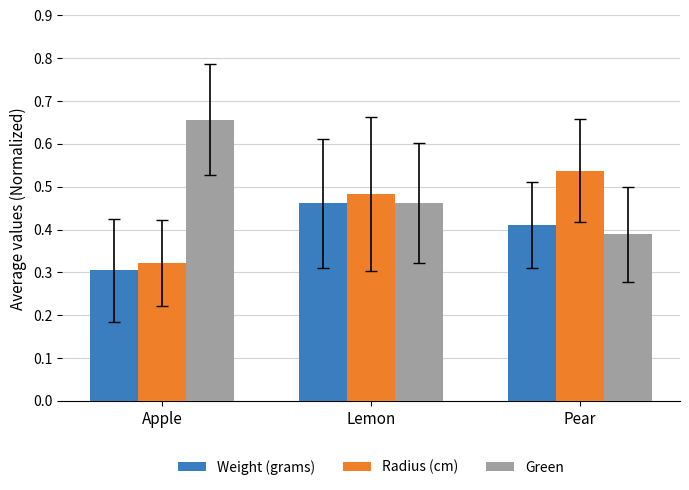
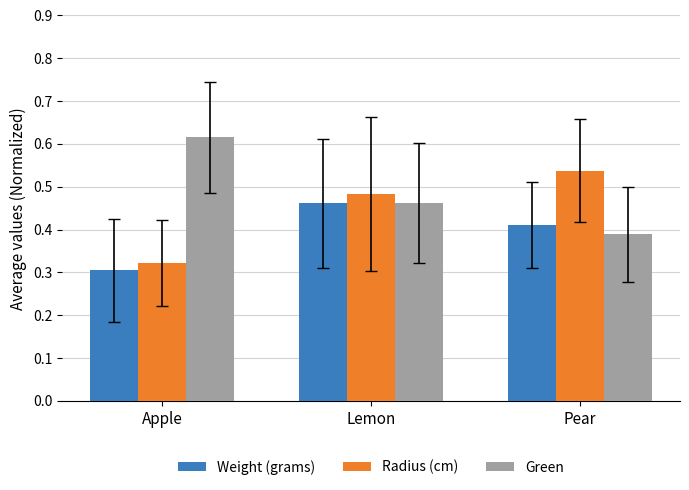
Green, Apple: 0.66 -> 0.62
